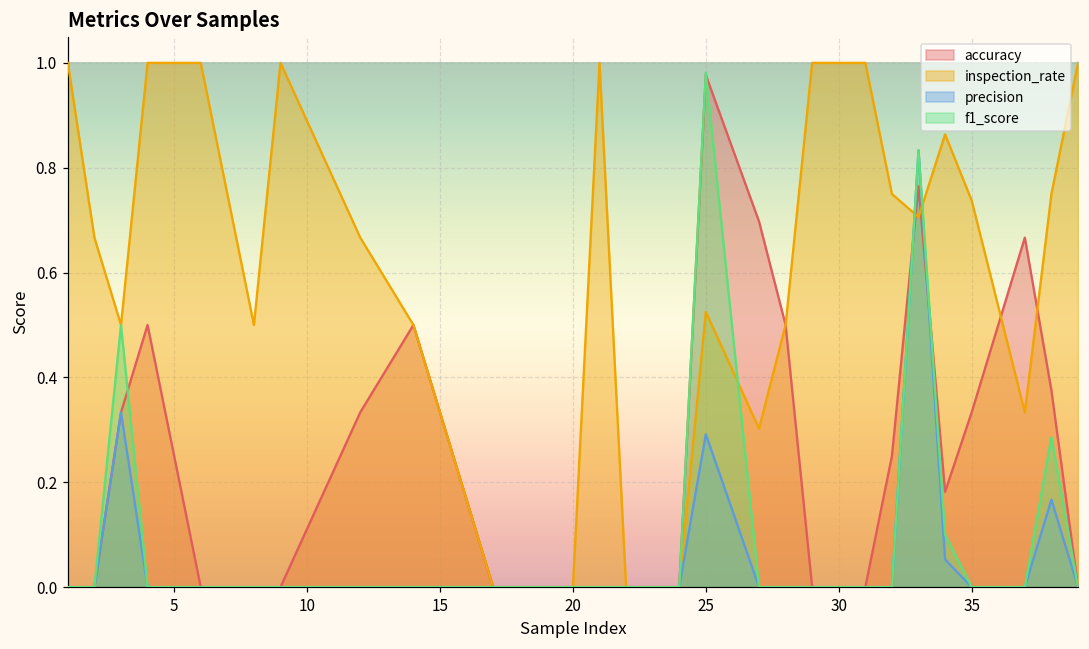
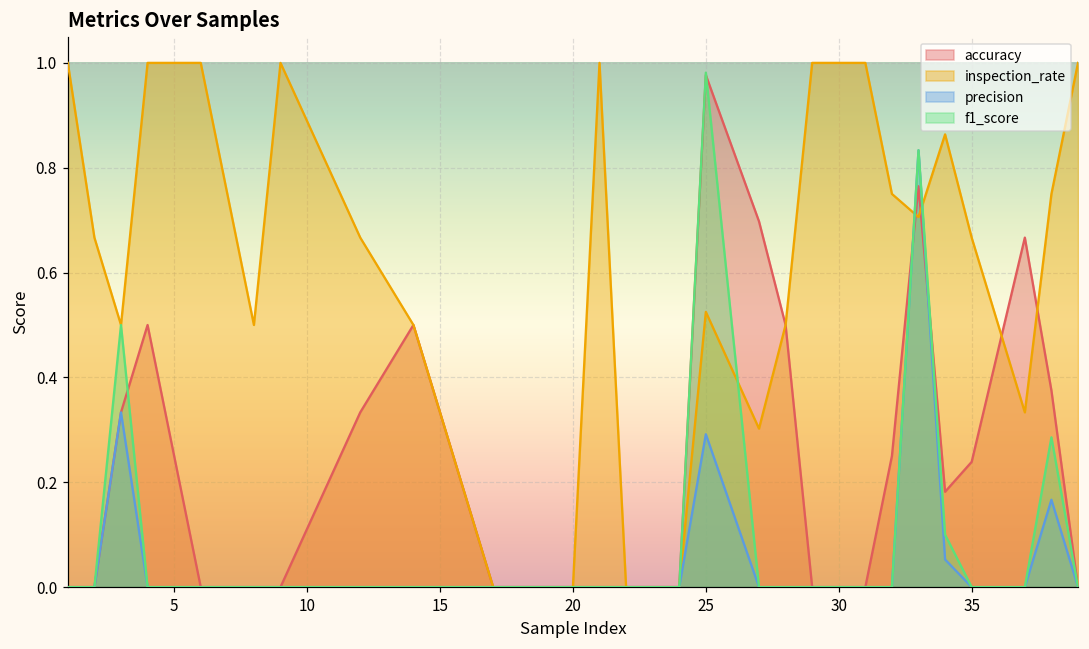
accuracy, 35: 0.33 -> 0.24
inspection_rate, 35: 0.74 -> 0.67
